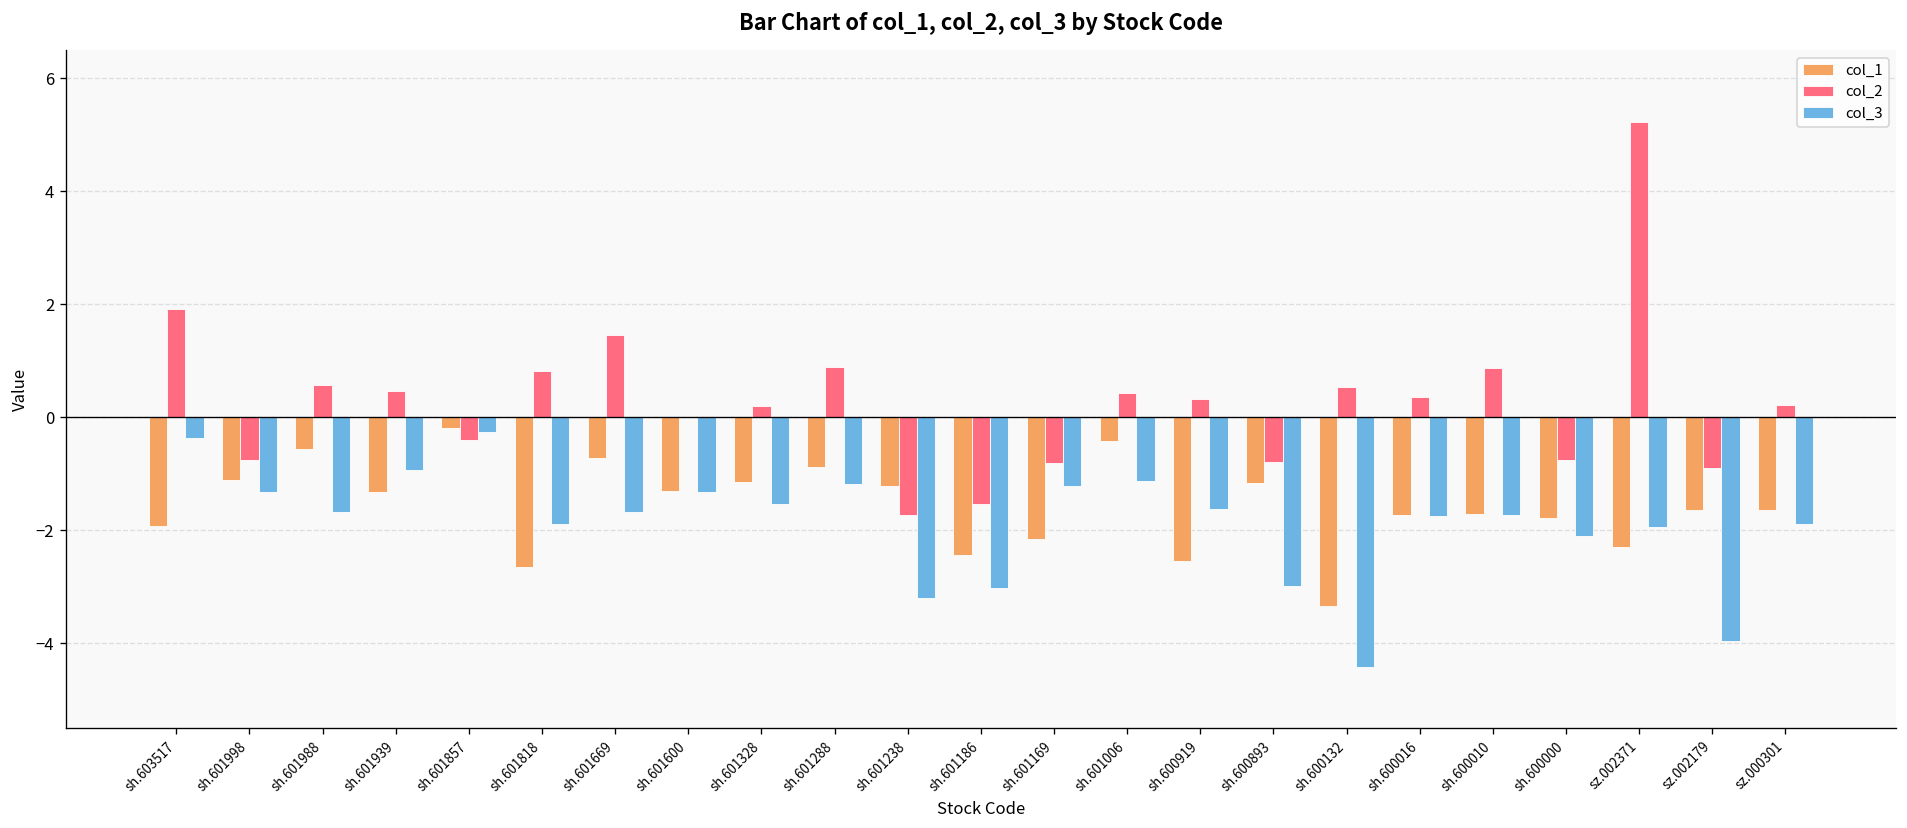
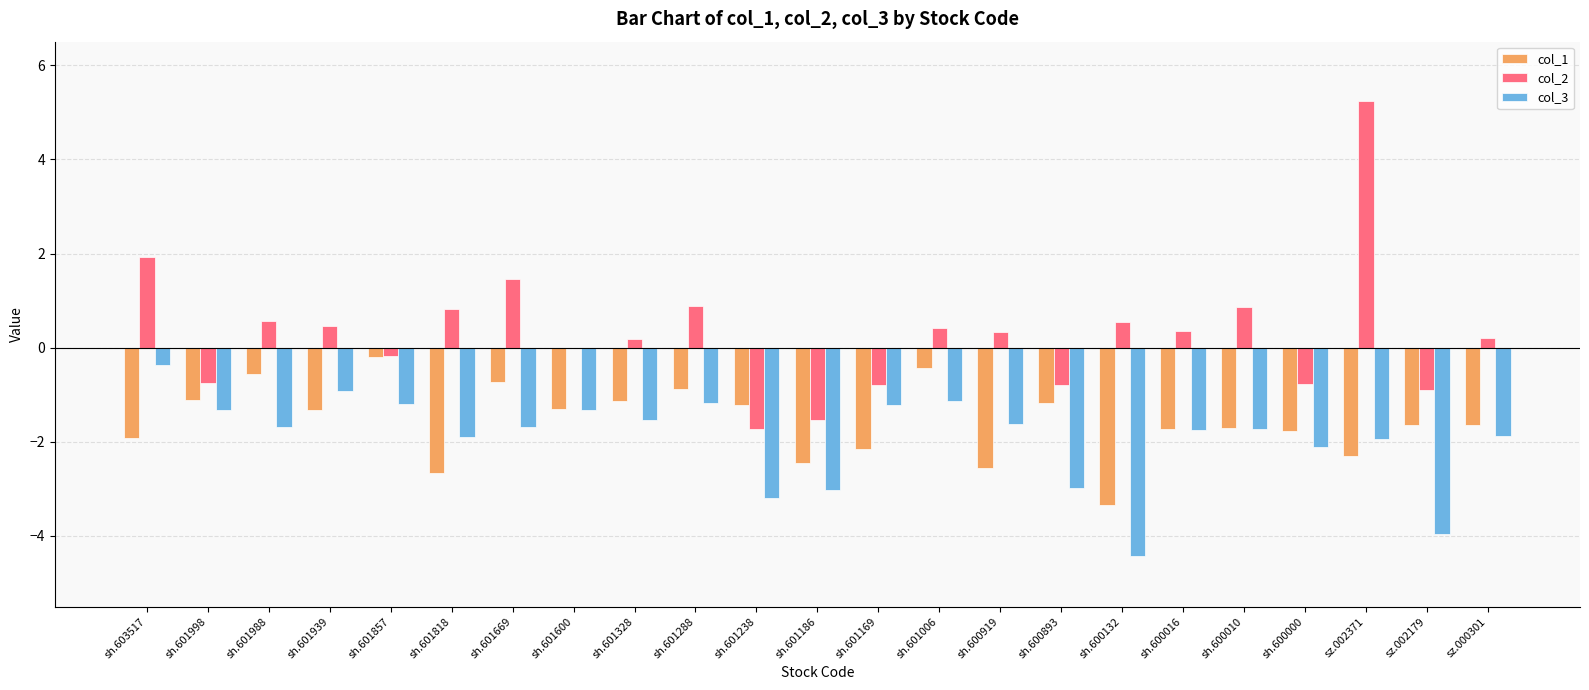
col_2, sh.601857: -0.4 -> -0.2
col_3, sh.601857: -0.3 -> -1.2
